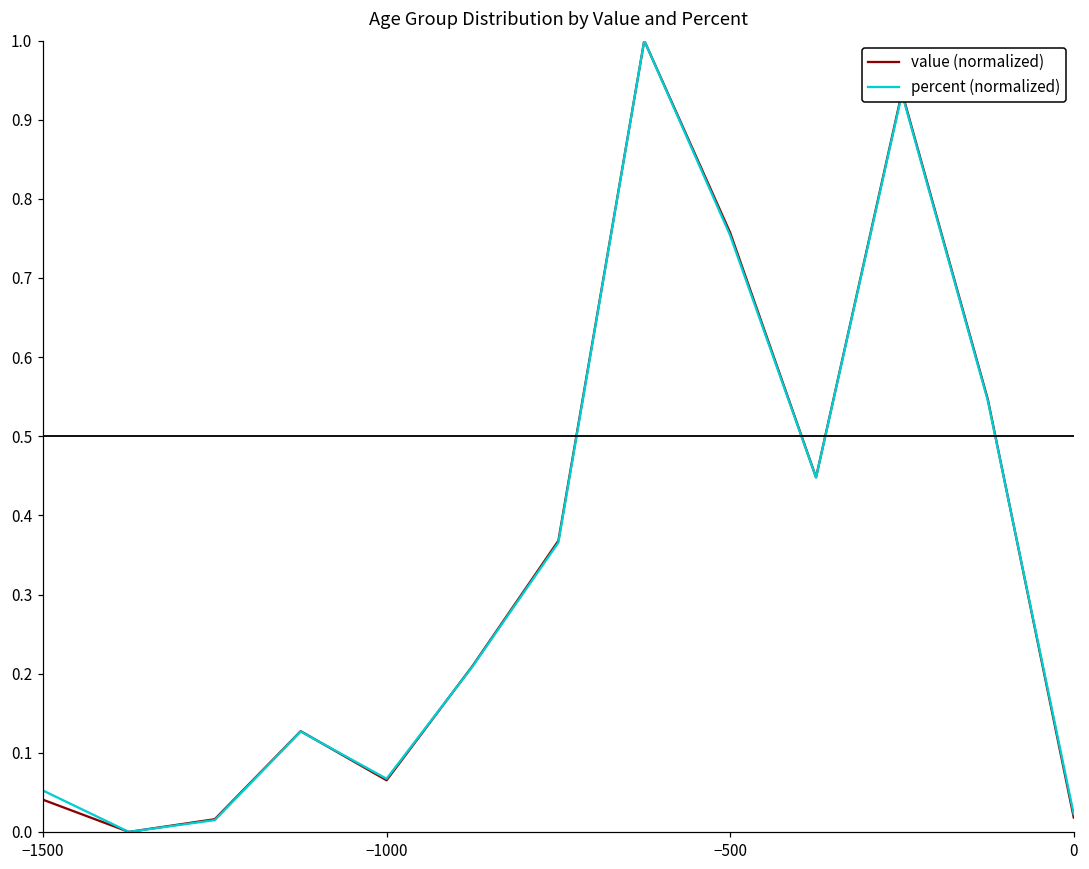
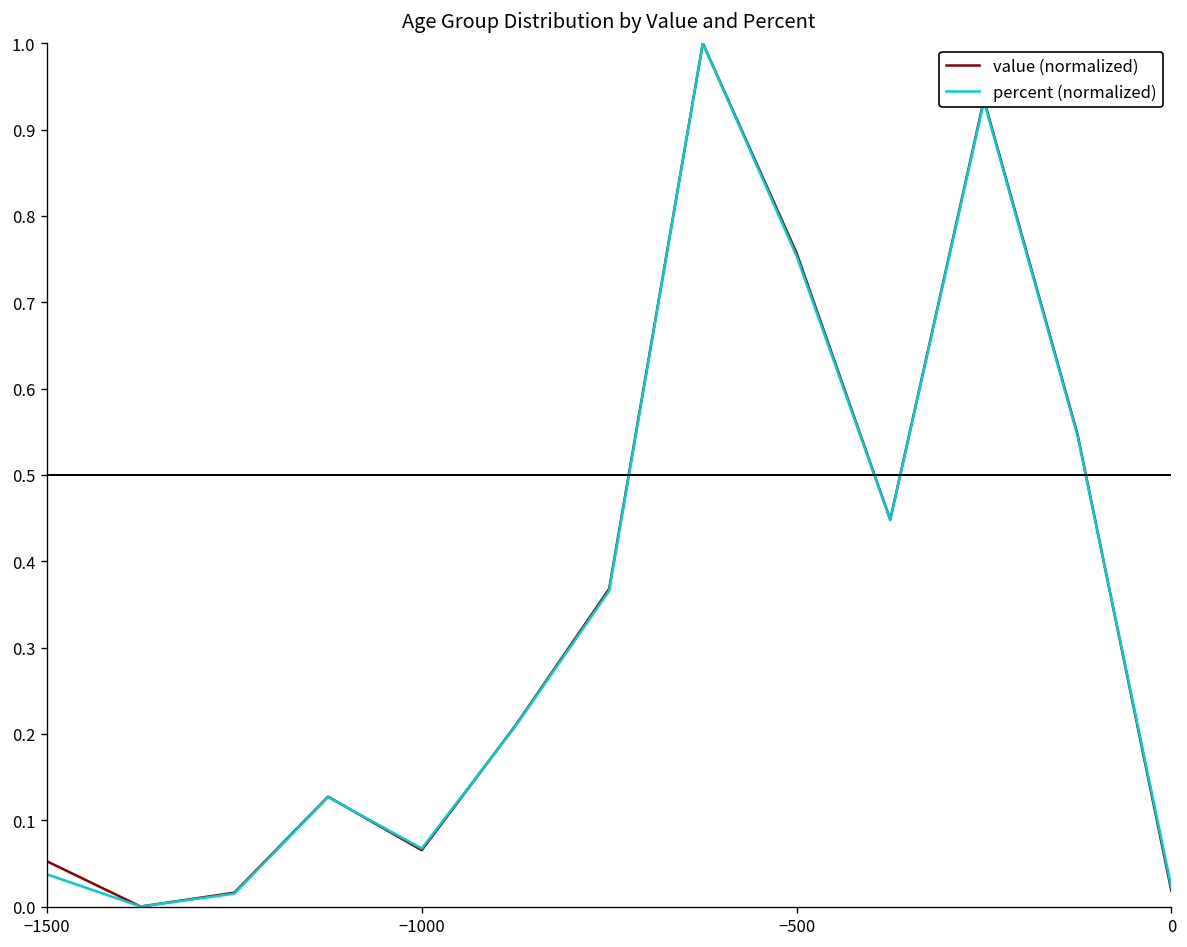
value (normalized), −1500: 0.04 -> 0.05
percent (normalized), −1500: 0.05 -> 0.04
